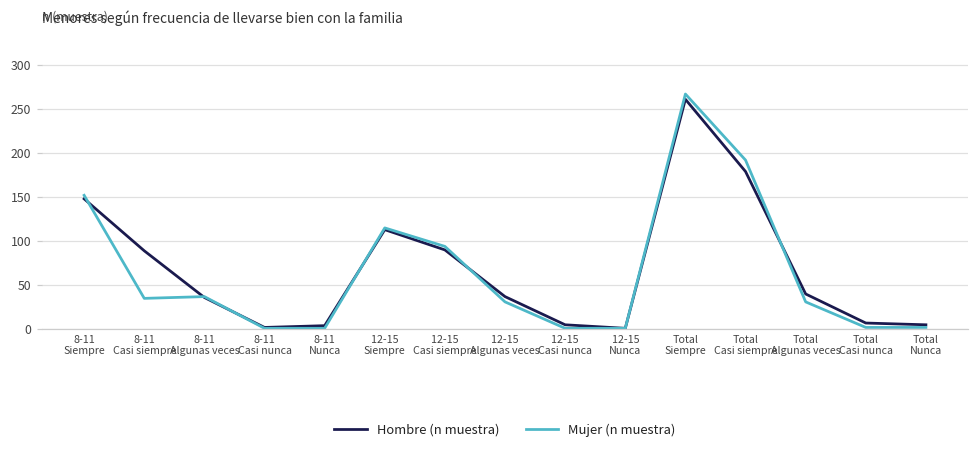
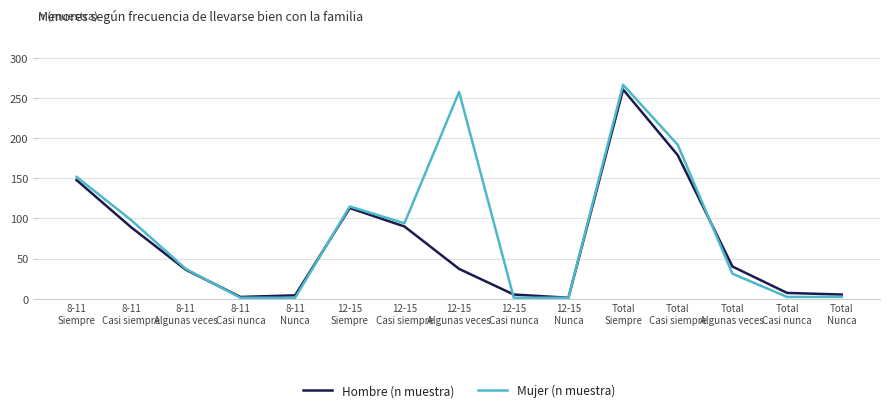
Mujer (n muestra), 8-11 Casi siempre: 40 -> 100
Mujer (n muestra), 12-15 Algunas veces: 30 -> 260
